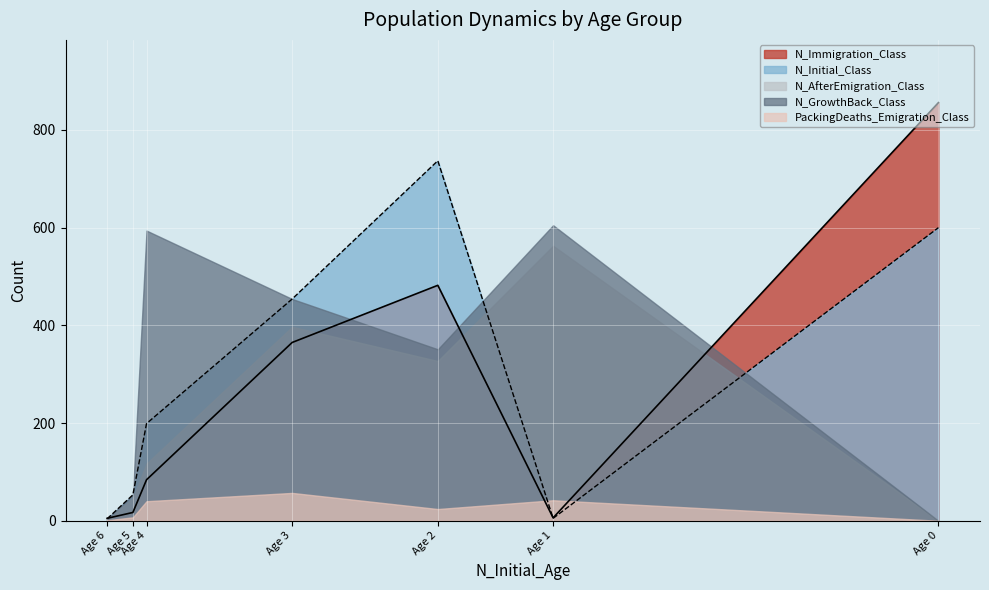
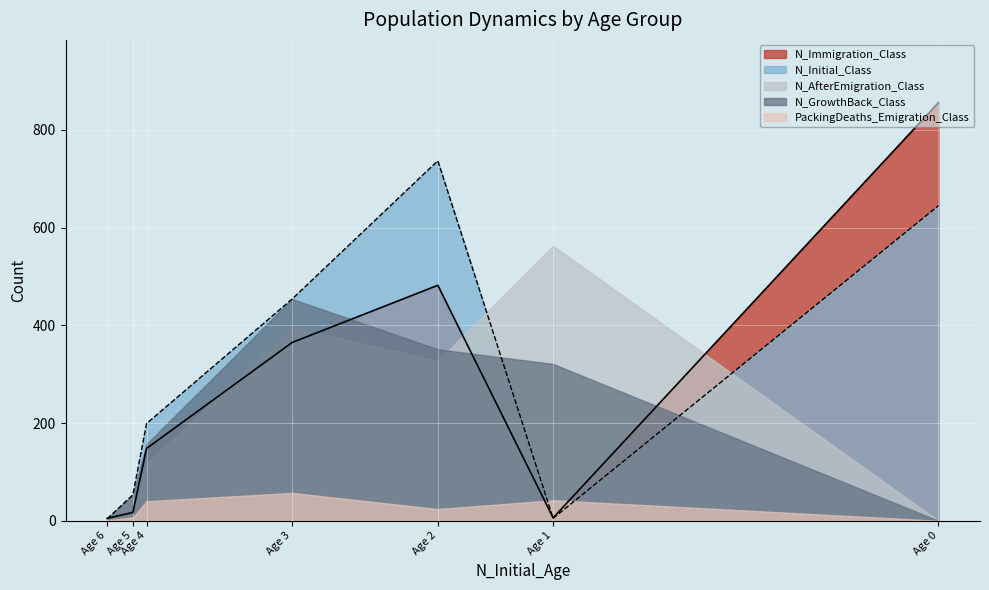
N_Immigration_Class, Age 4: 80 -> 150
N_GrowthBack_Class, Age 4: 590 -> 160
N_GrowthBack_Class, Age 1: 610 -> 320
N_Initial_Class, Age 0: 600 -> 650
